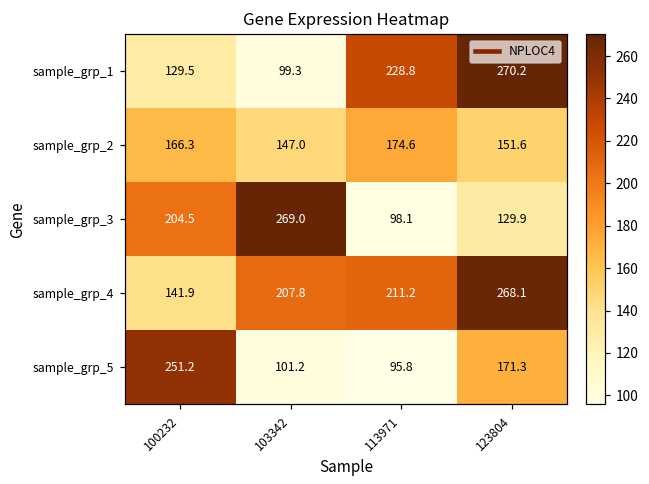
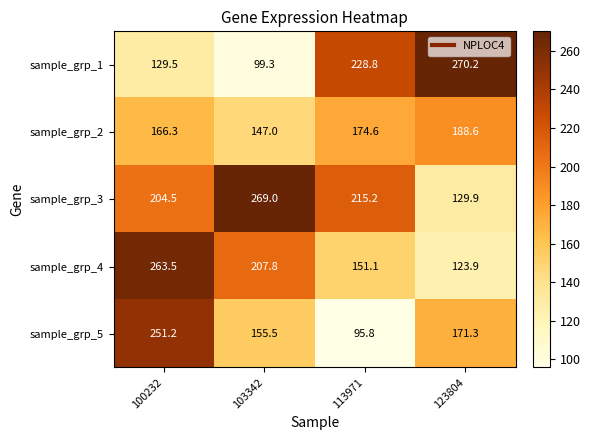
sample_grp_2, 123804: 151.6 -> 188.6
sample_grp_3, 113971: 98.1 -> 215.2
sample_grp_4, 100232: 141.9 -> 263.5
sample_grp_4, 113971: 211.2 -> 151.1
sample_grp_4, 123804: 268.1 -> 123.9
sample_grp_5, 103342: 101.2 -> 155.5
